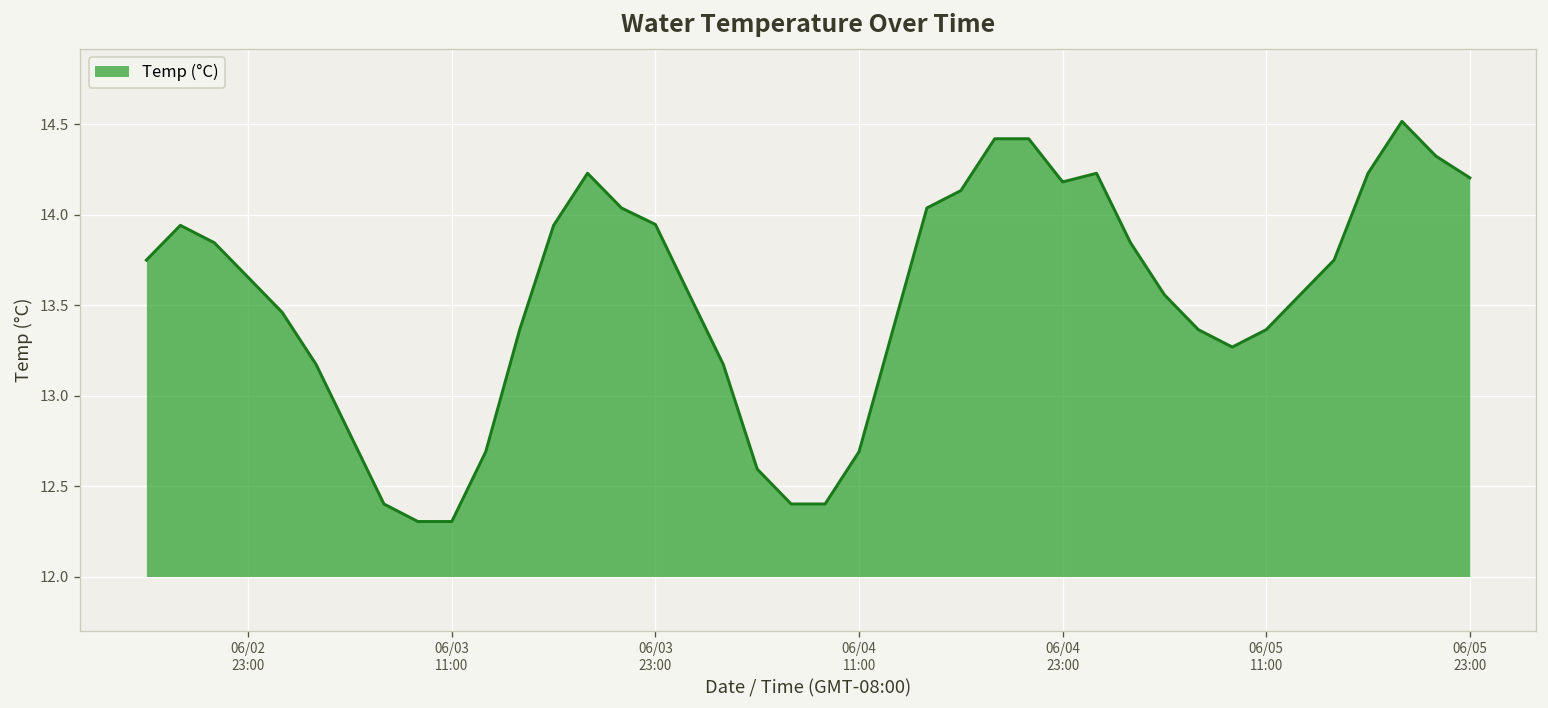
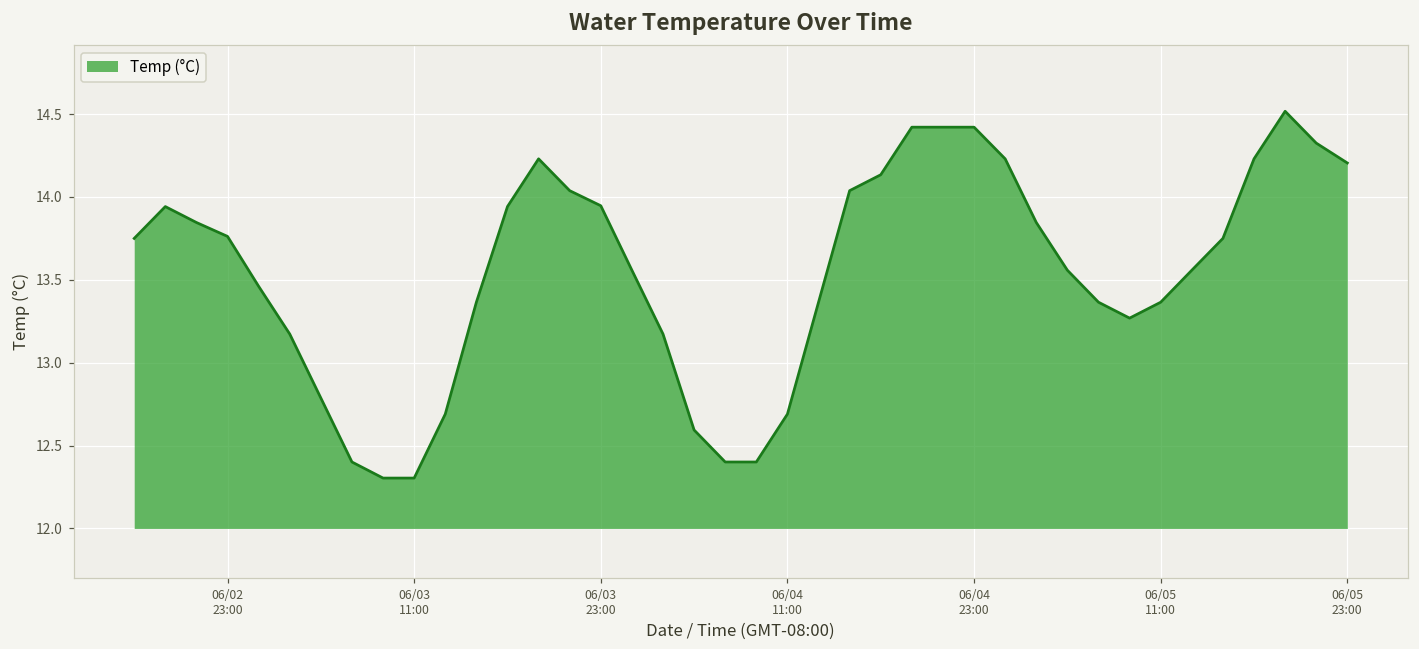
06/02 23:00: 13.65 -> 13.76
06/04 23:00: 14.18 -> 14.42
